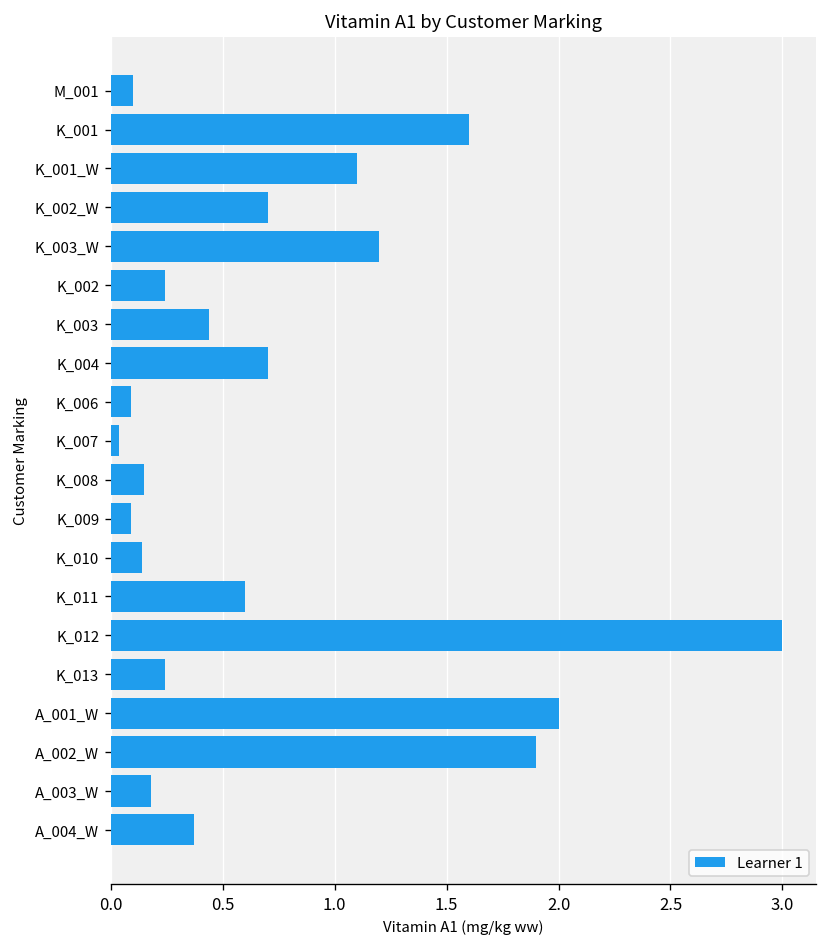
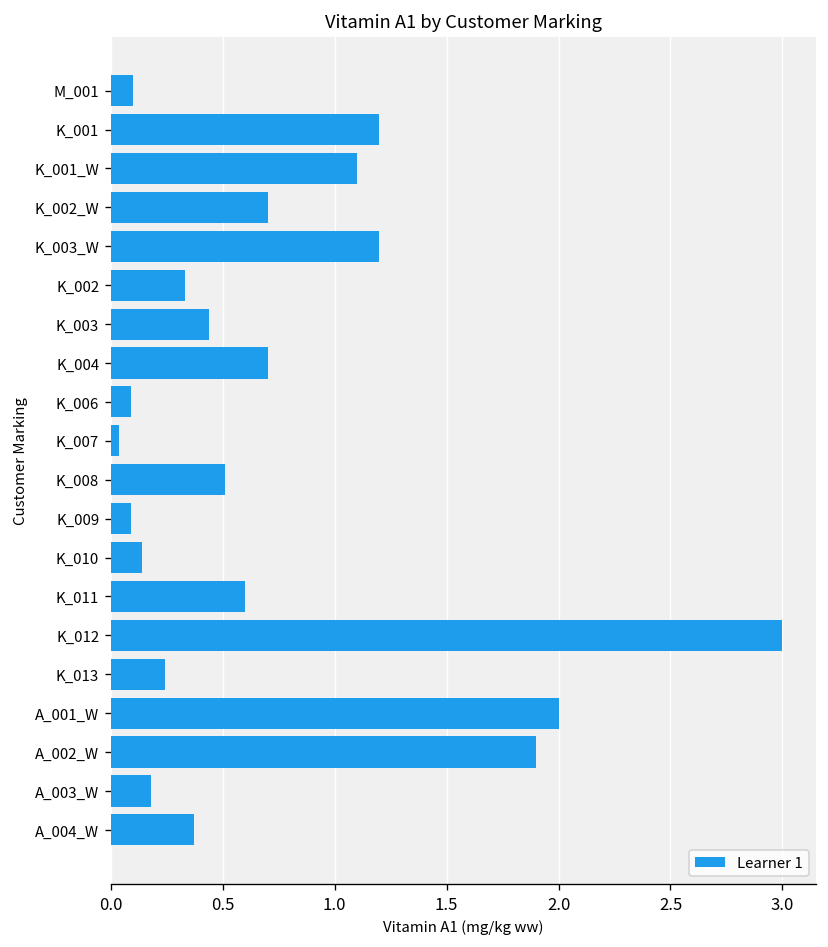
K_001: 1.6 -> 1.2
K_002: 0.24 -> 0.33
K_008: 0.15 -> 0.51
